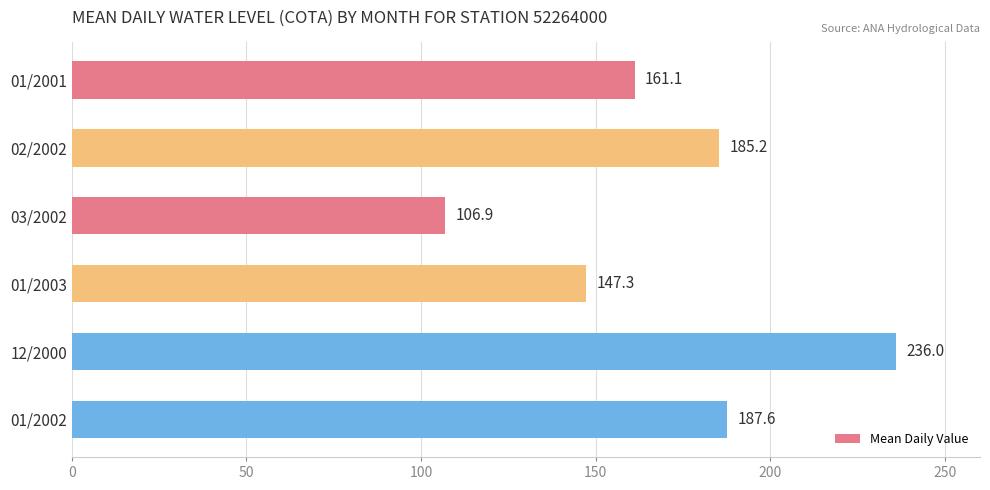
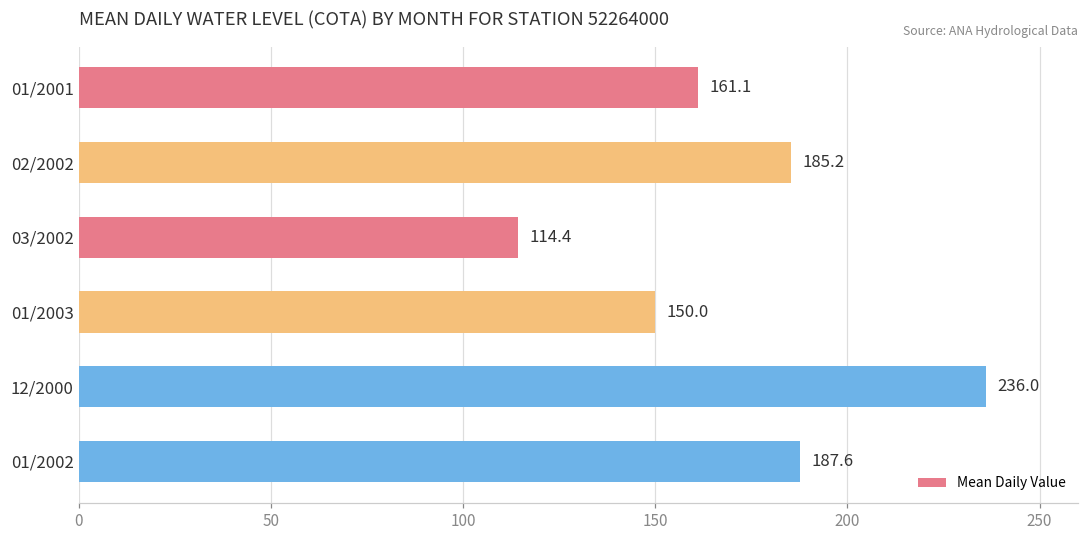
03/2002: 106.9 -> 114.4
01/2003: 147.3 -> 150.0
